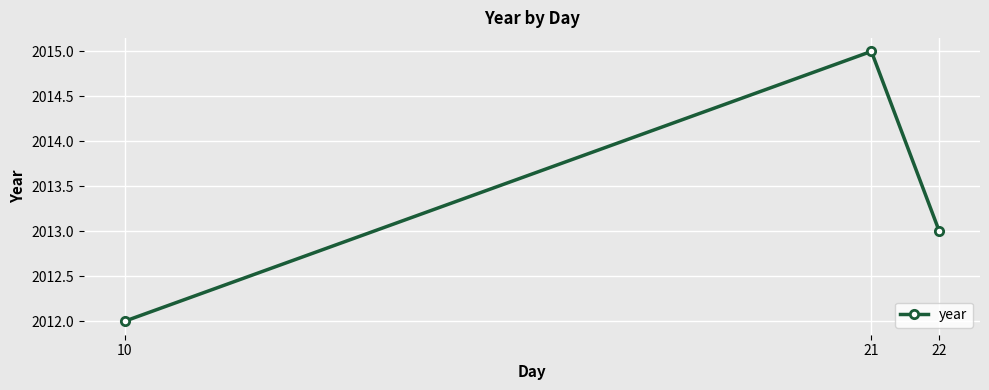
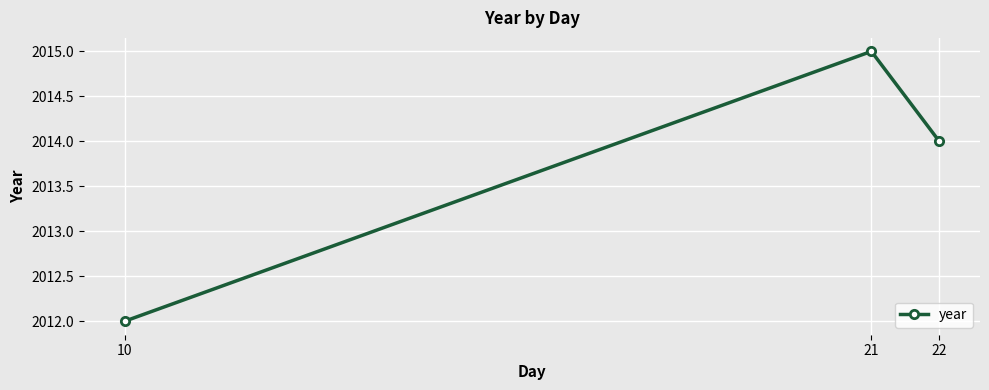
22: 2013 -> 2014
